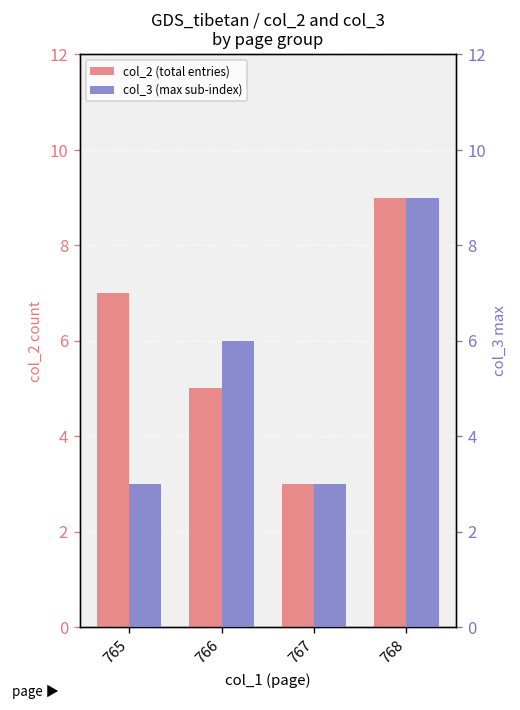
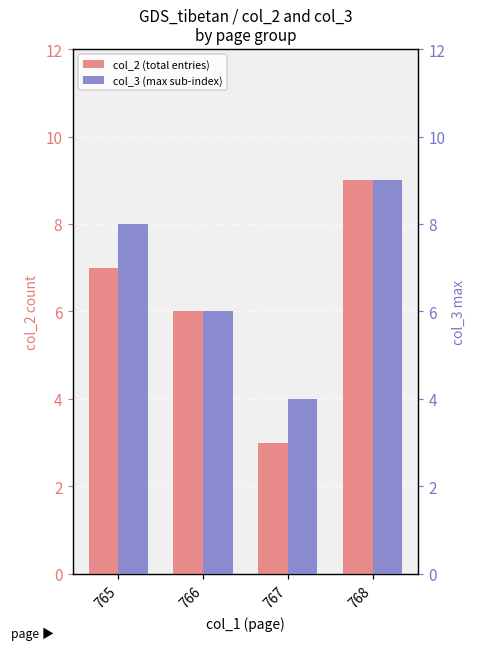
col_2 (total entries), 766: 5 -> 6
col_3 (max sub-index), 765: 3 -> 8
col_3 (max sub-index), 767: 3 -> 4
